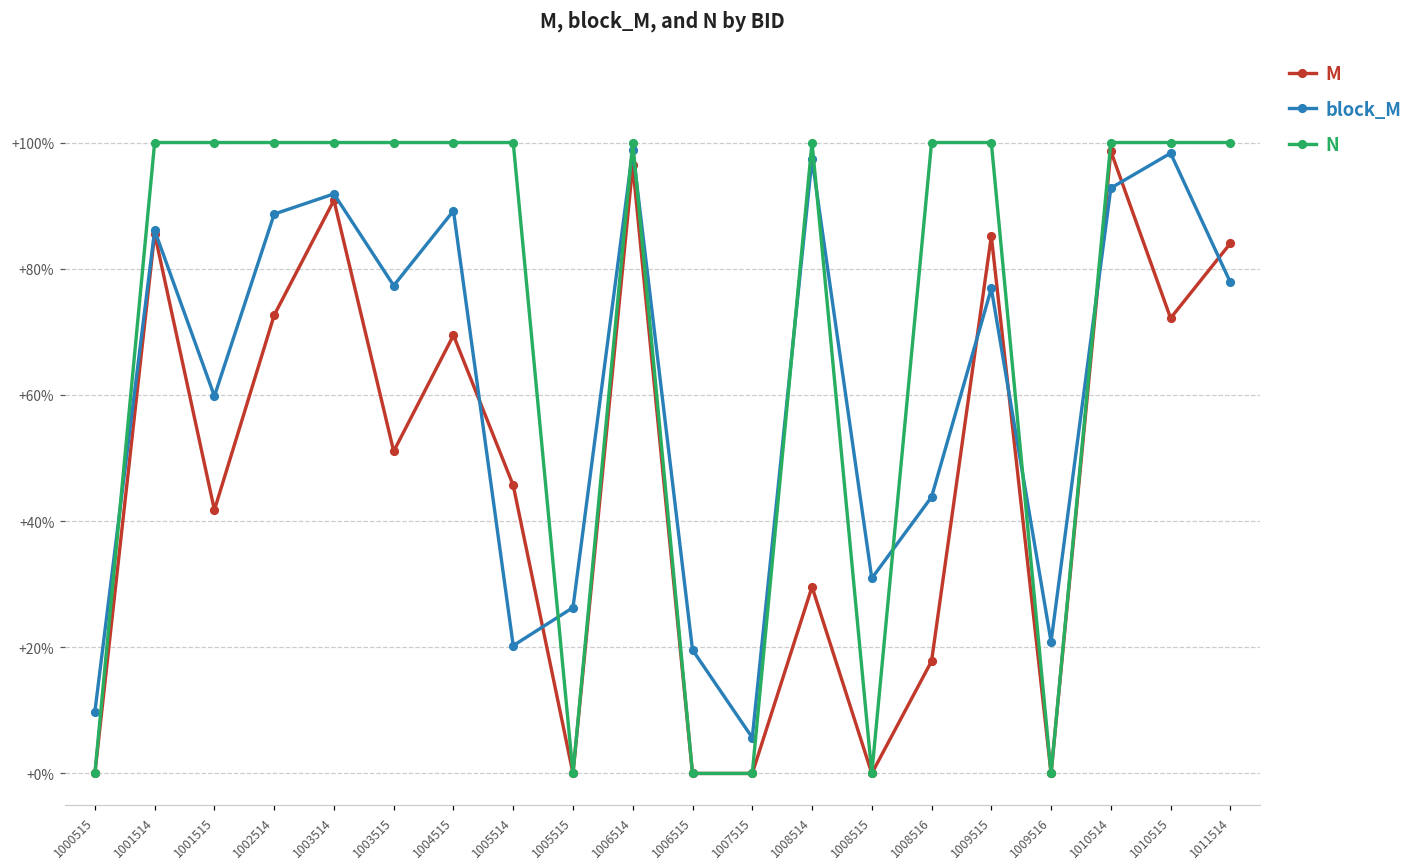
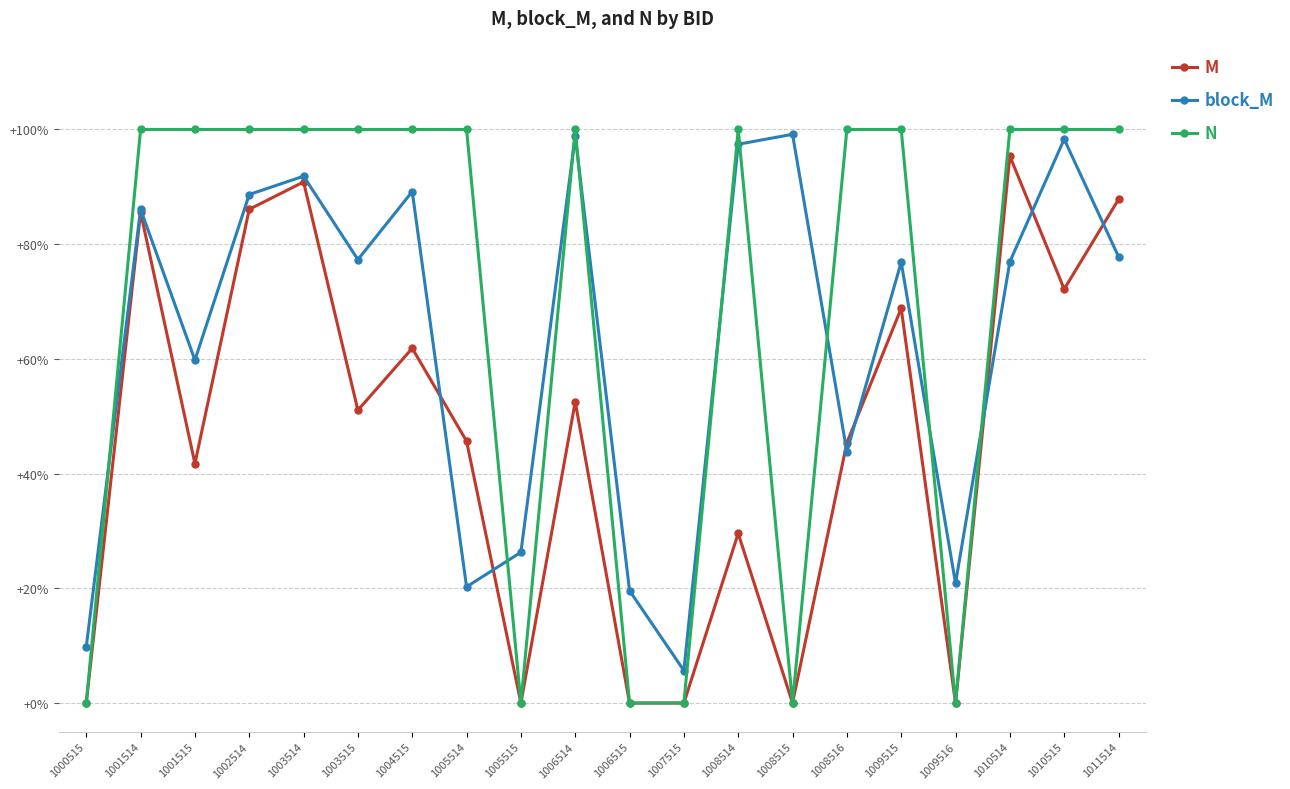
M, 1002514: +73% -> +86%
M, 1004515: +69% -> +62%
M, 1006514: +96% -> +53%
block_M, 1008515: +31% -> +99%
M, 1008516: +18% -> +45%
M, 1009515: +85% -> +69%
M, 1010514: +99% -> +95%
block_M, 1010514: +93% -> +77%
M, 1011514: +84% -> +88%
